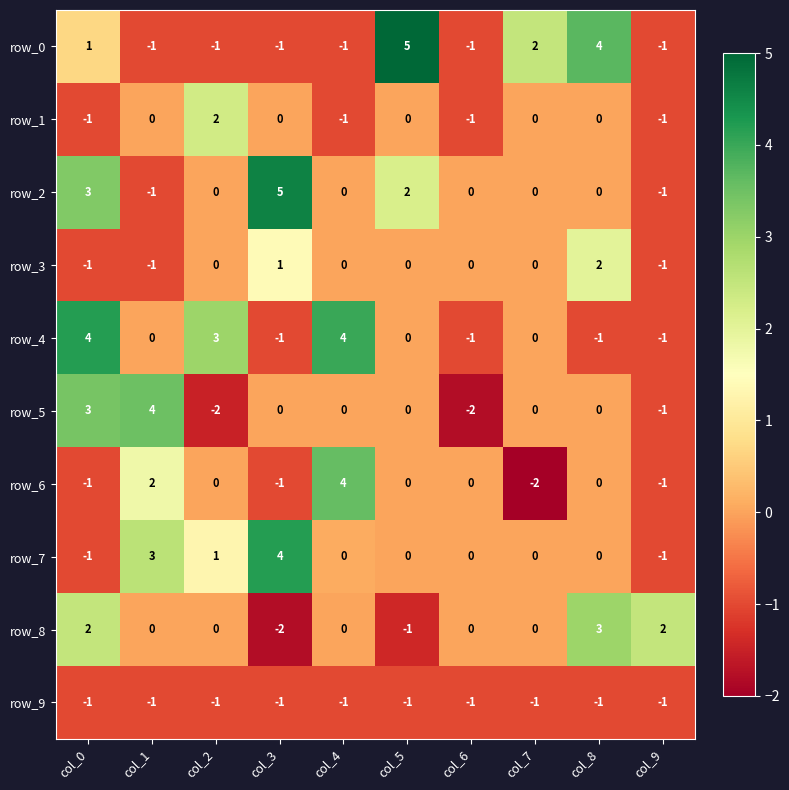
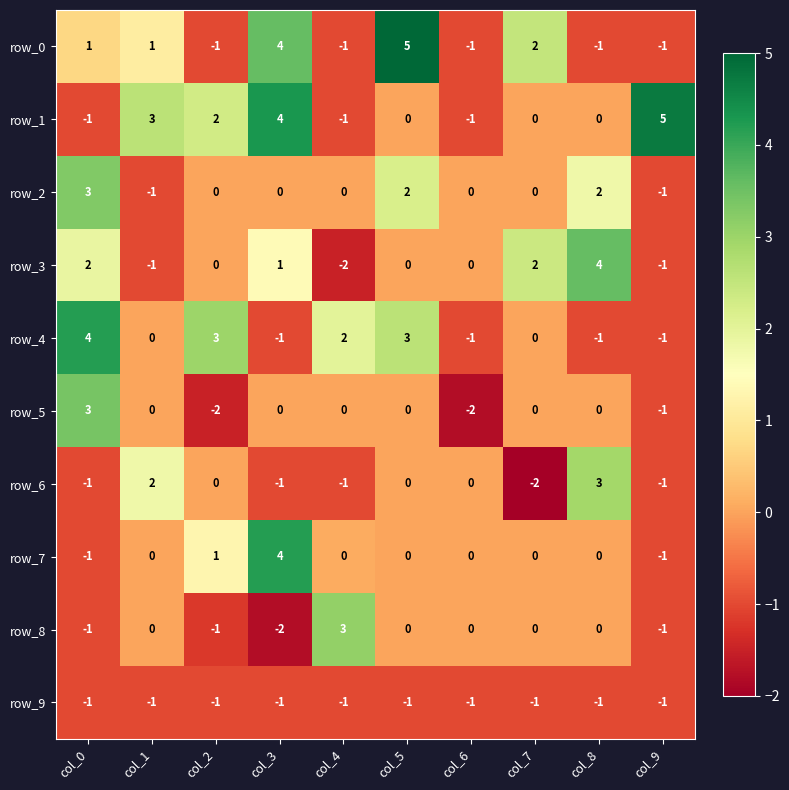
row_0, col_1: -1 -> 1
row_0, col_3: -1 -> 4
row_0, col_8: 4 -> -1
row_1, col_1: 0 -> 3
row_1, col_3: 0 -> 4
row_1, col_9: -1 -> 5
row_2, col_3: 5 -> 0
row_2, col_8: 0 -> 2
row_3, col_0: -1 -> 2
row_3, col_4: 0 -> -2
row_3, col_7: 0 -> 2
row_3, col_8: 2 -> 4
row_4, col_4: 4 -> 2
row_4, col_5: 0 -> 3
row_5, col_1: 4 -> 0
row_6, col_4: 4 -> -1
row_6, col_8: 0 -> 3
row_7, col_1: 3 -> 0
row_8, col_0: 2 -> -1
row_8, col_2: 0 -> -1
row_8, col_4: 0 -> 3
row_8, col_5: -1 -> 0
row_8, col_8: 3 -> 0
row_8, col_9: 2 -> -1
